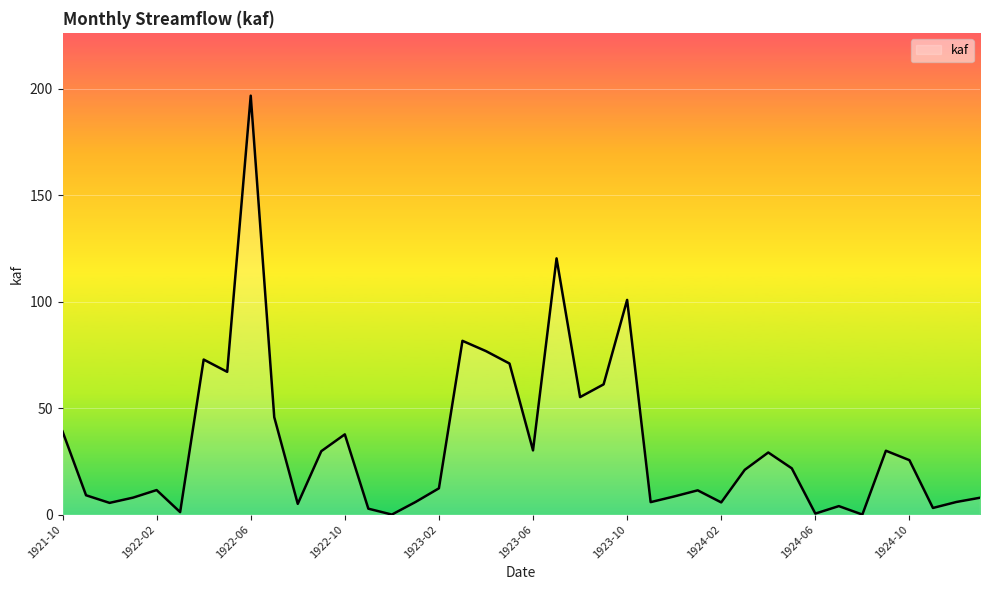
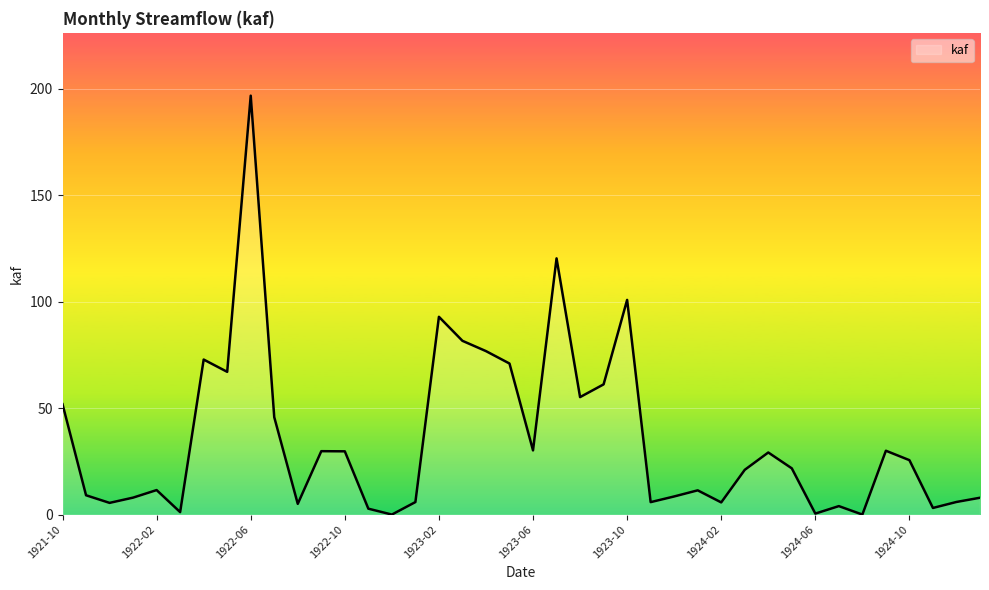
1921-10: 39 -> 52
1922-10: 38 -> 30
1923-02: 12 -> 93
